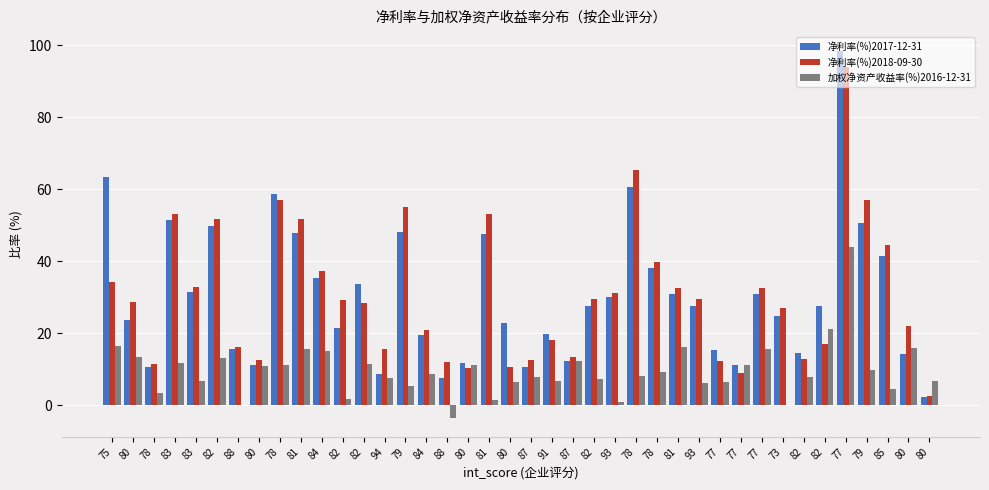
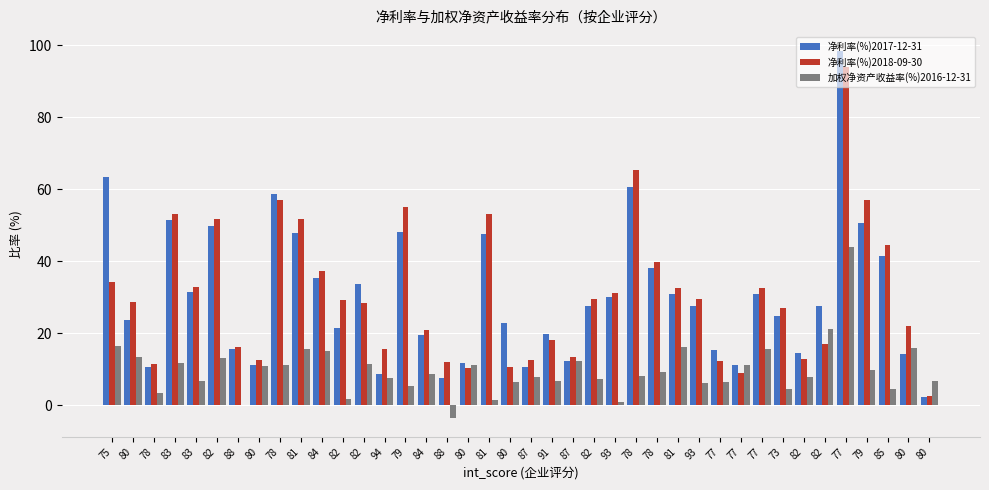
加权净资产收益率(%)2016-12-31, 73: 0 -> 5
